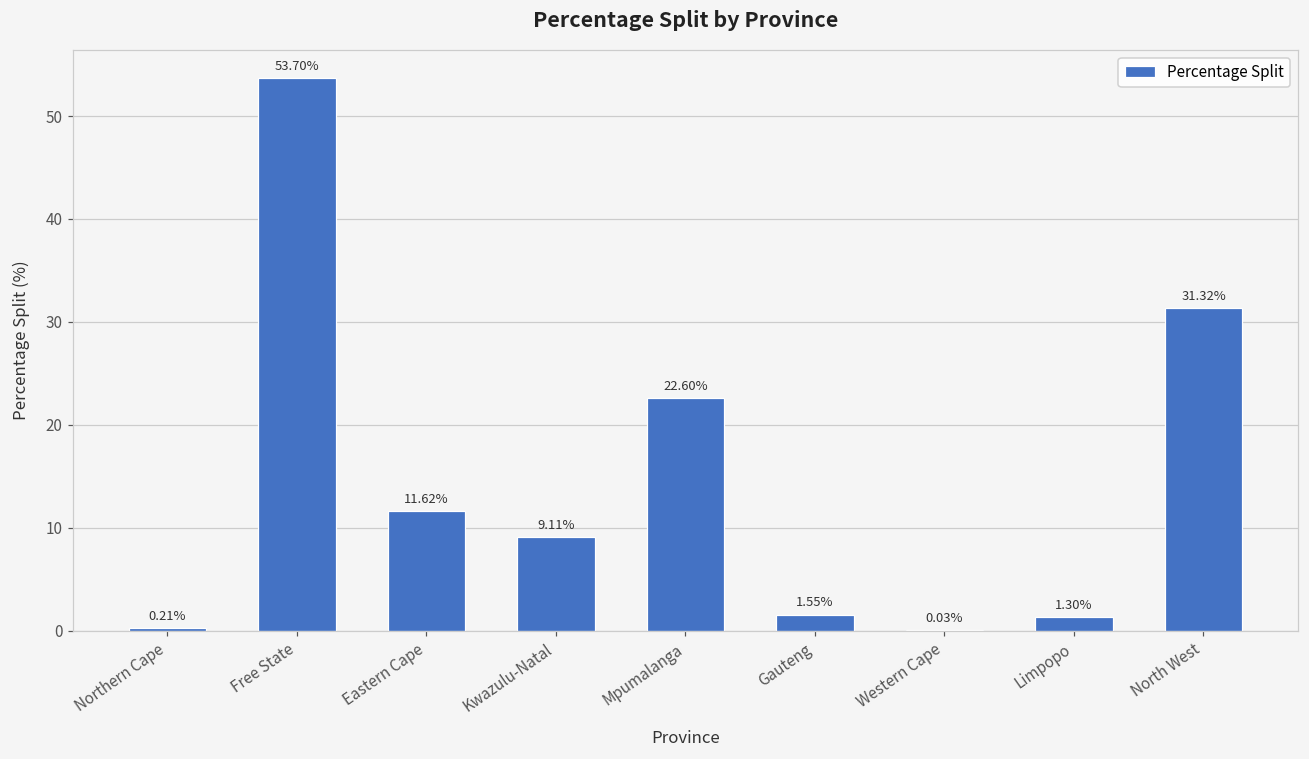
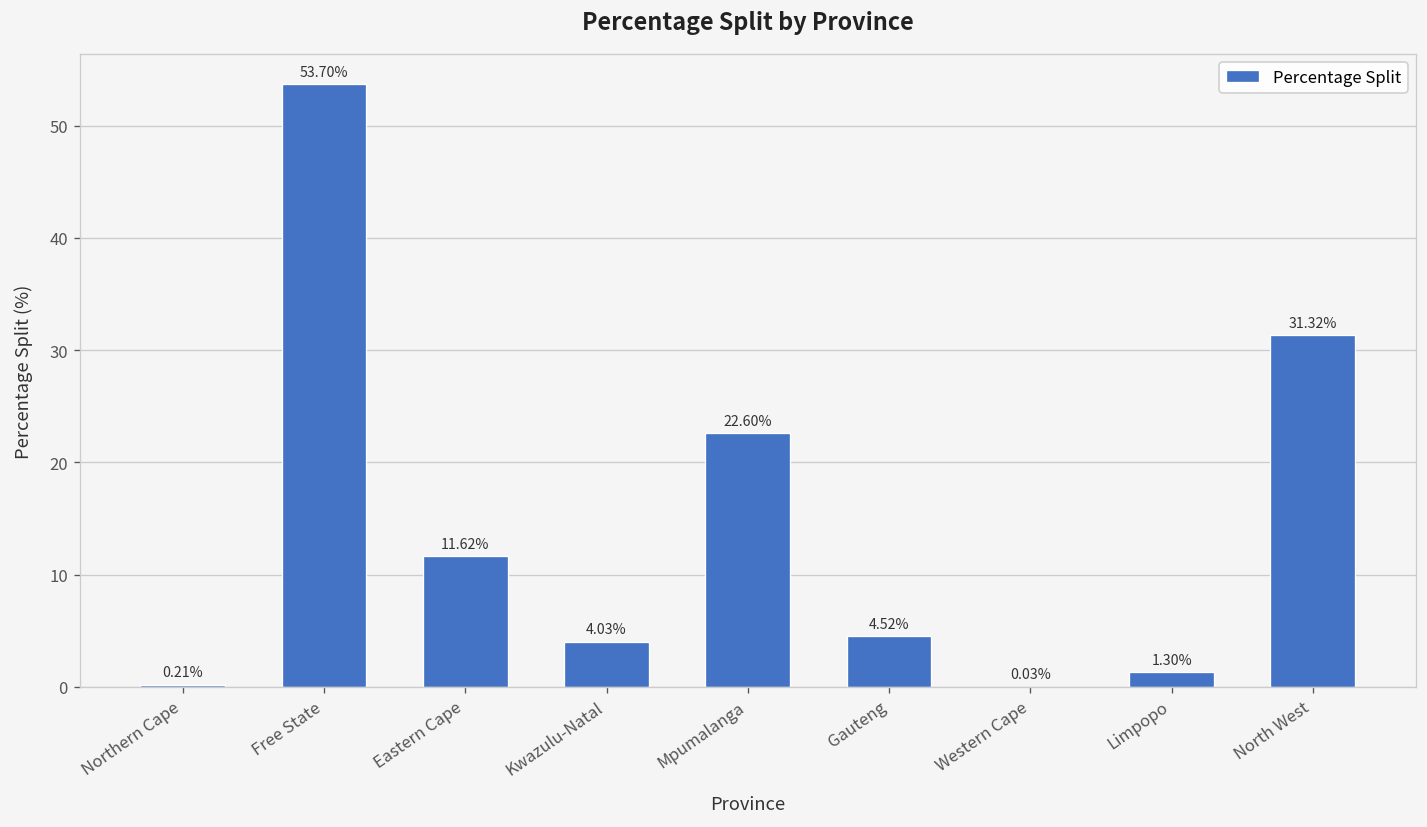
Kwazulu-Natal: 9.11% -> 4.03%
Gauteng: 1.55% -> 4.52%
